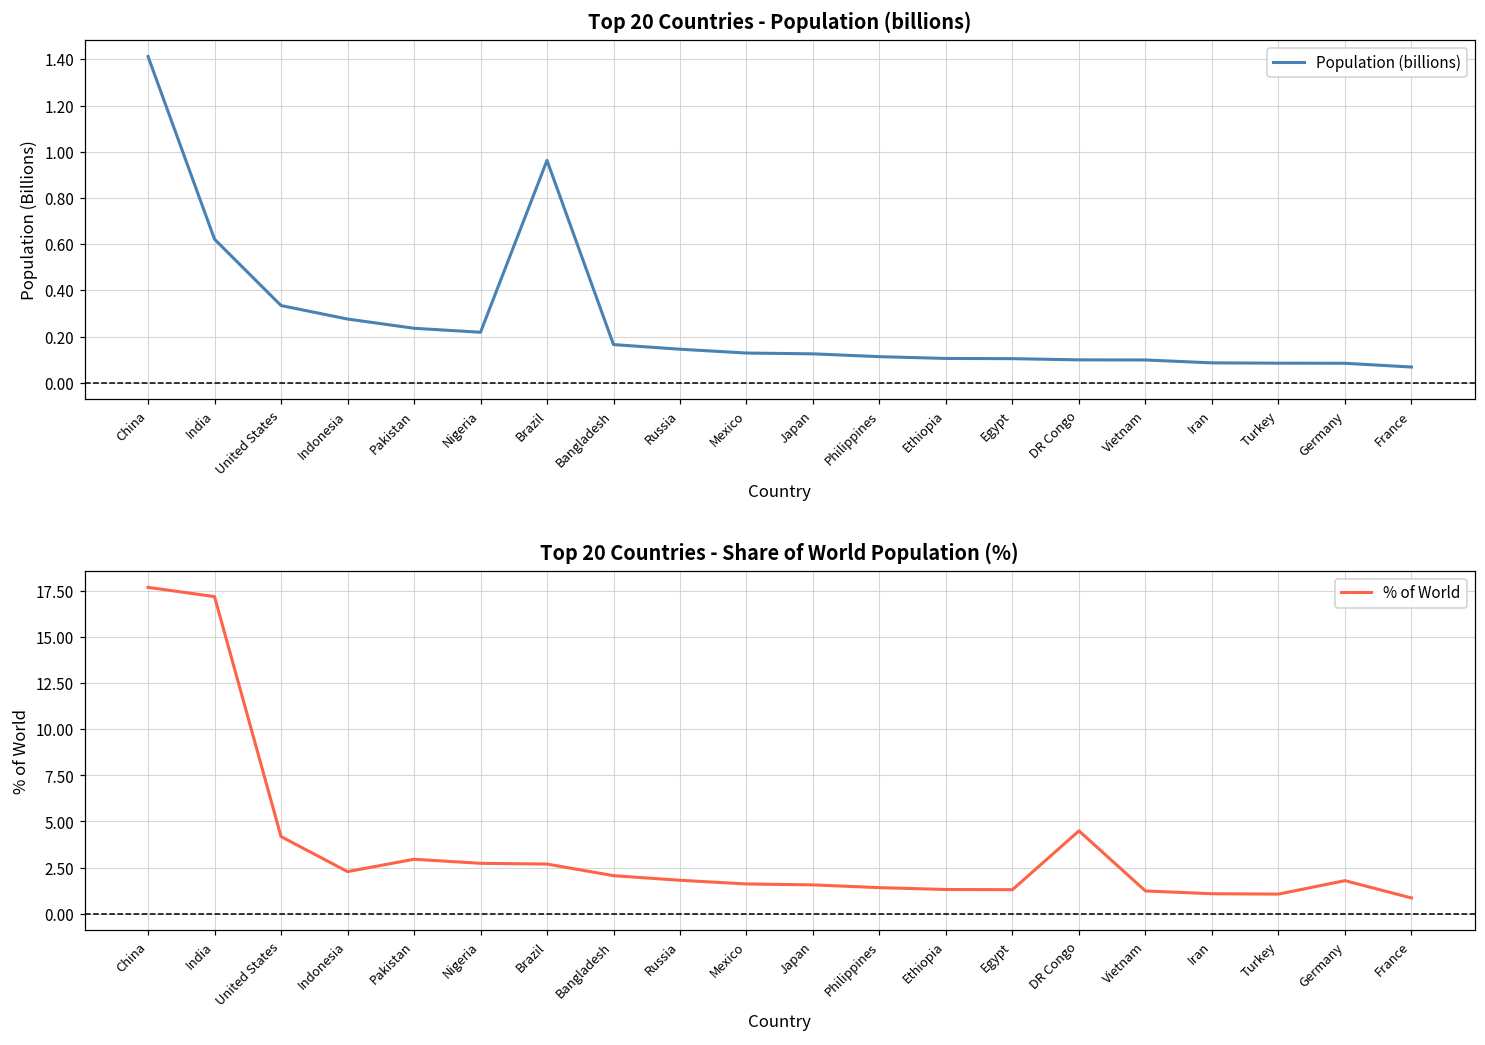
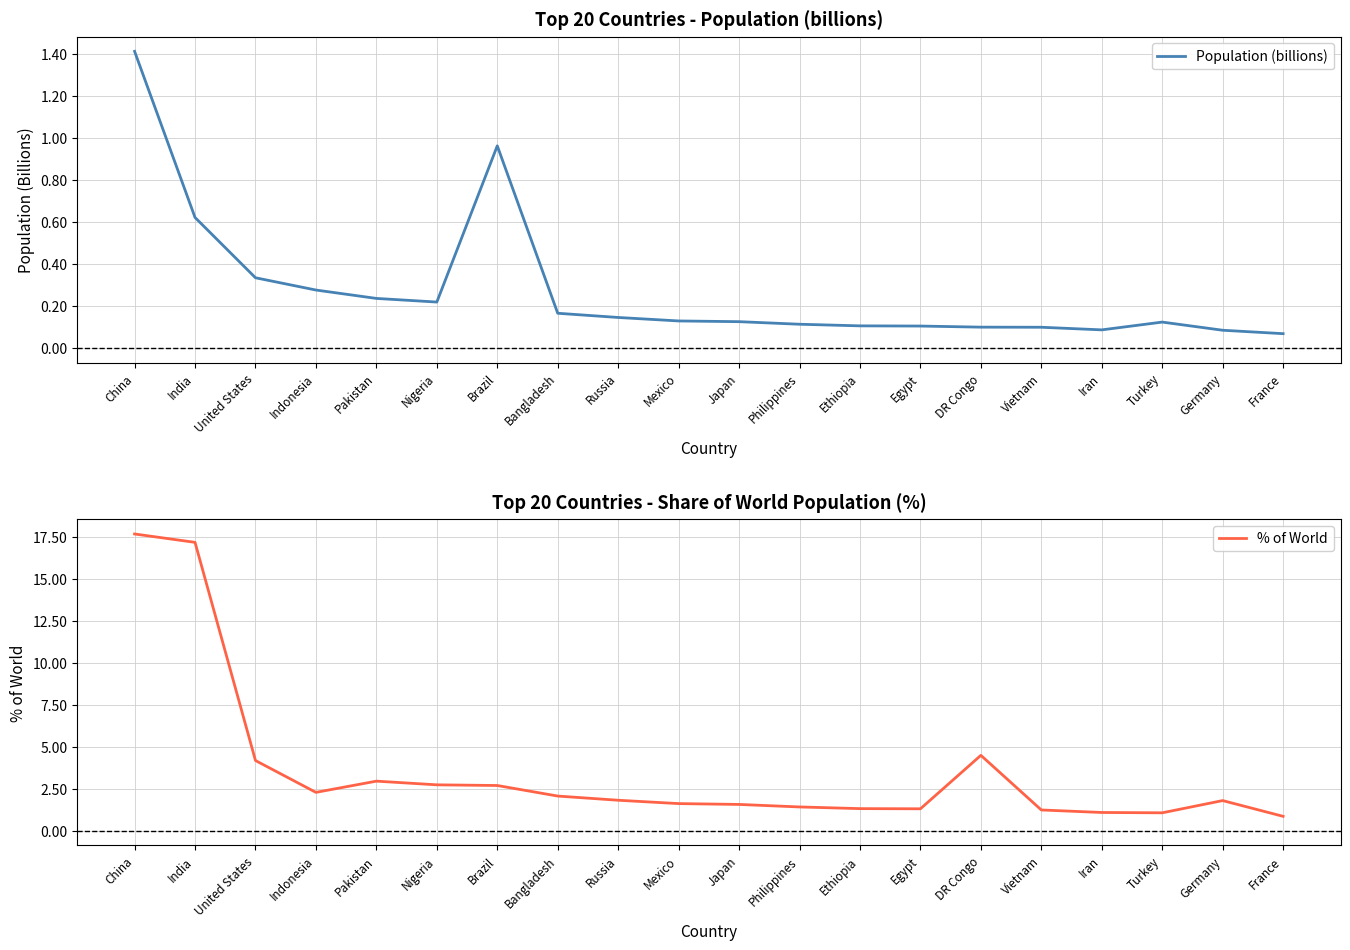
Top 20 Countries - Population (billions), Turkey: 0.08 -> 0.12
